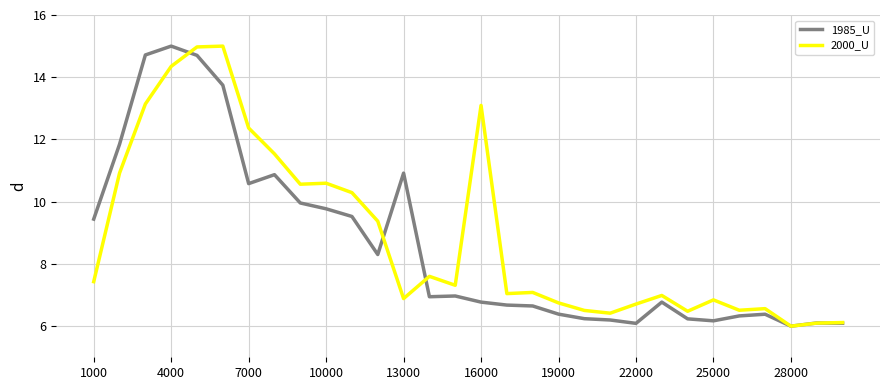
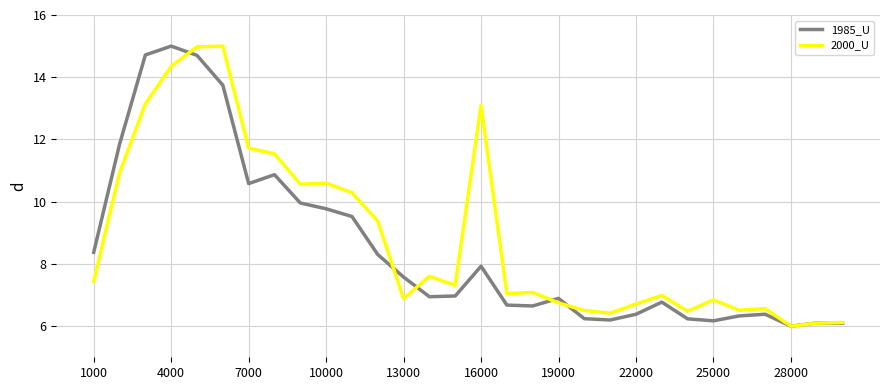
1985_U, 1000: 9.4 -> 8.4
2000_U, 7000: 12.4 -> 11.7
1985_U, 13000: 10.9 -> 7.6
1985_U, 16000: 6.8 -> 7.9
1985_U, 19000: 6.4 -> 6.9
1985_U, 22000: 6.1 -> 6.4
